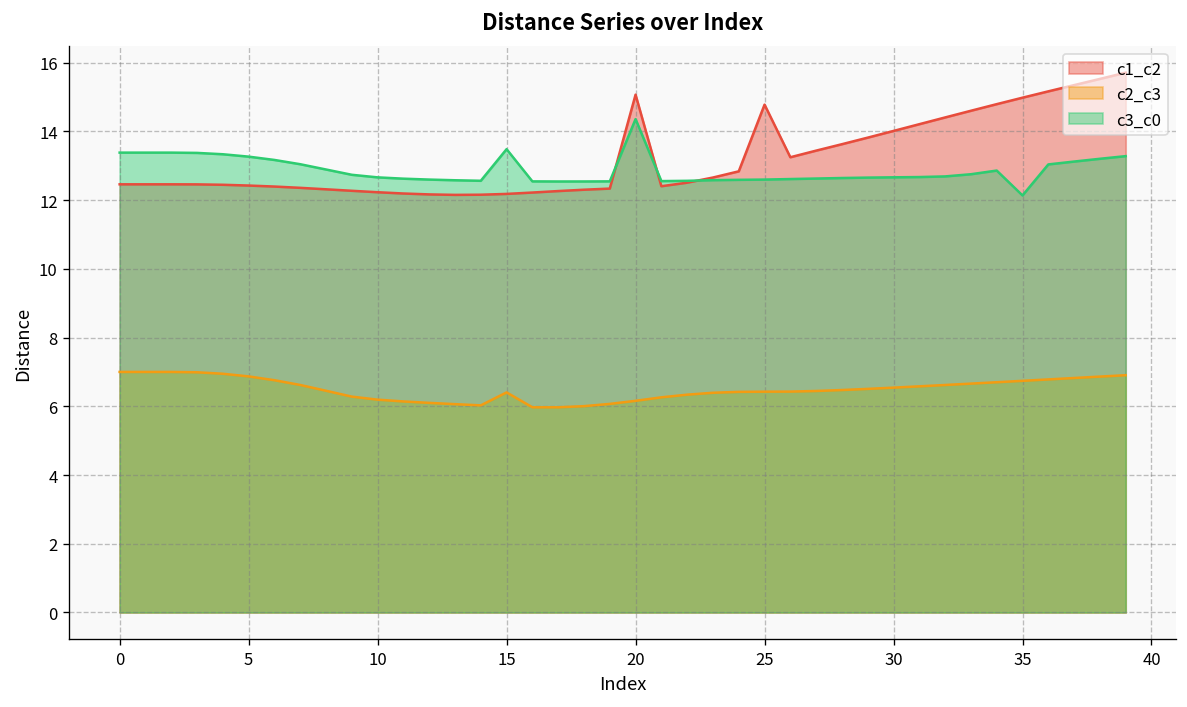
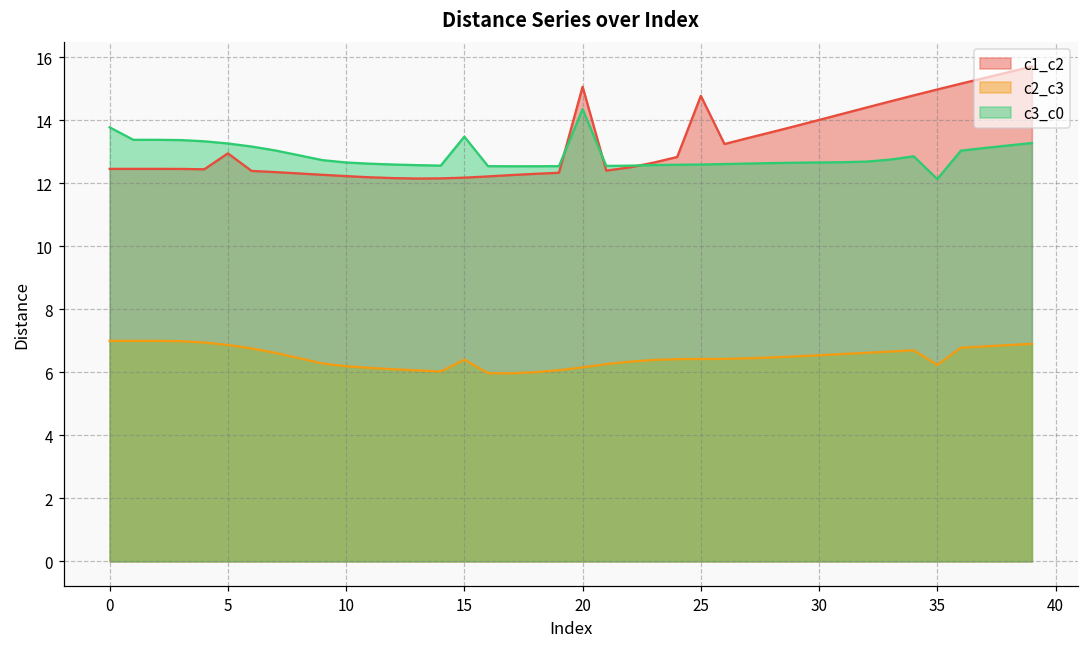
c3_c0, 0: 13.4 -> 13.8
c1_c2, 5: 12.4 -> 13.0
c2_c3, 35: 6.7 -> 6.2
